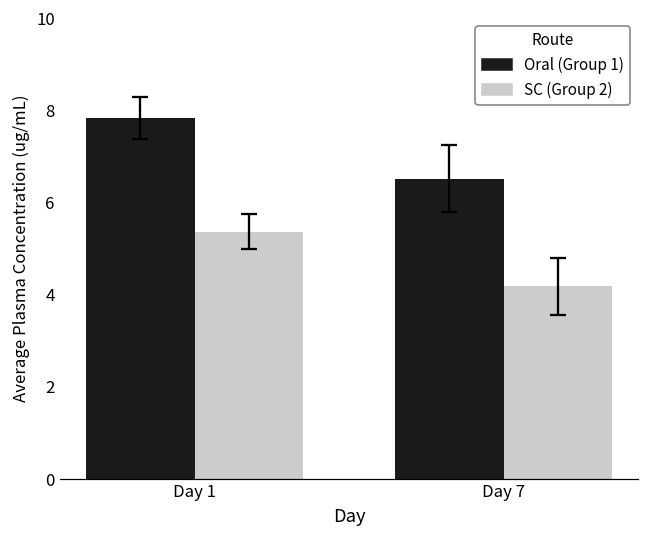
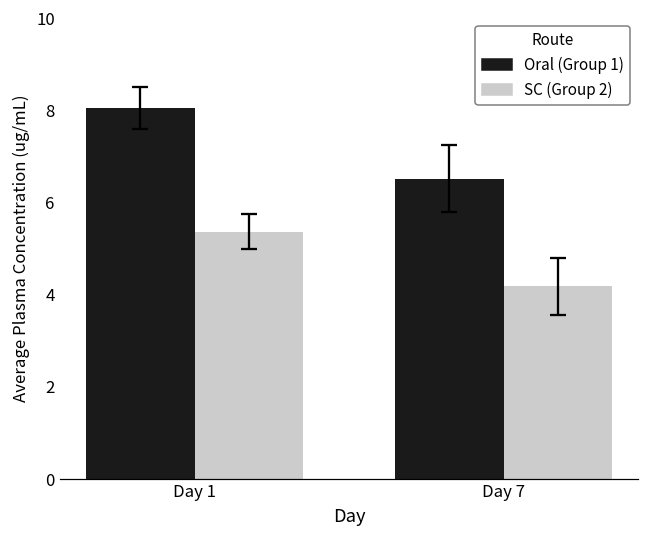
Oral (Group 1), Day 1: 7.8 -> 8.1
